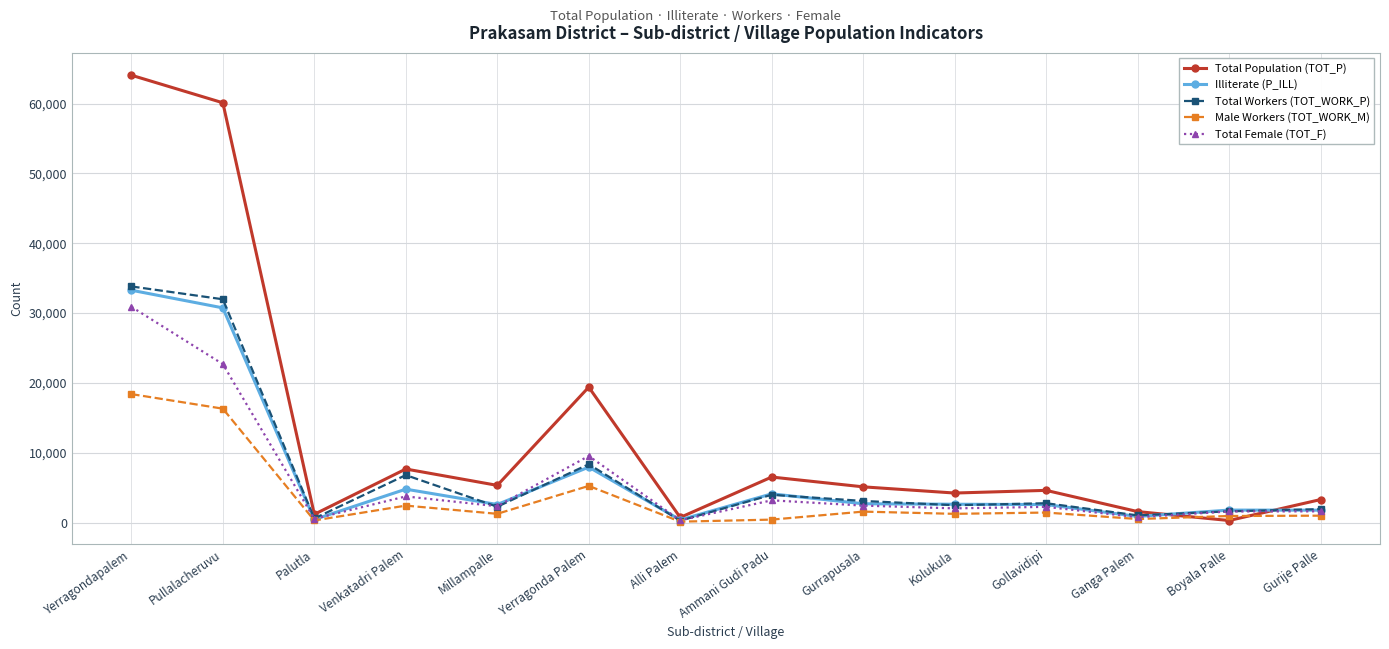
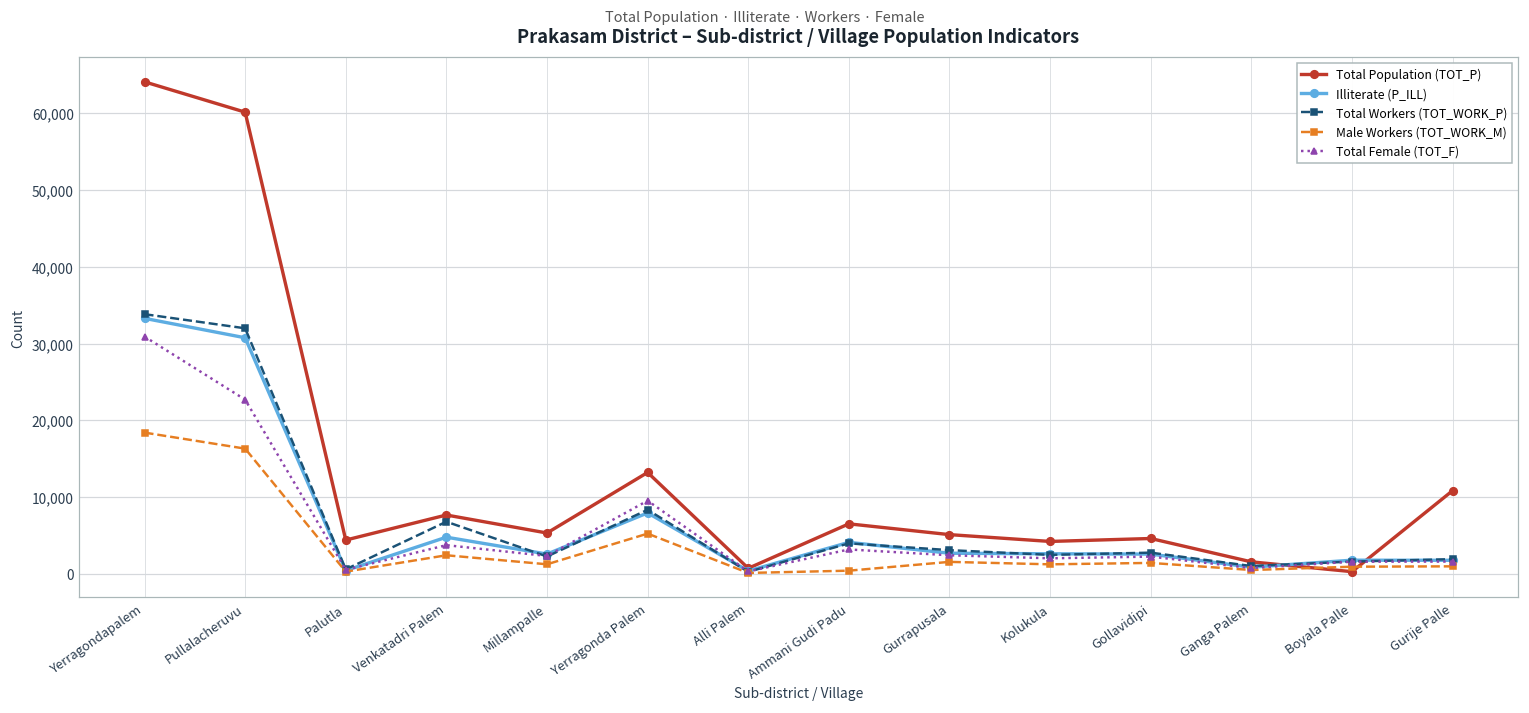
Total Population (TOT_P), Palutla: 1,000 -> 4,000
Total Population (TOT_P), Yerragonda Palem: 19,000 -> 13,000
Total Population (TOT_P), Gurije Palle: 3,000 -> 11,000
